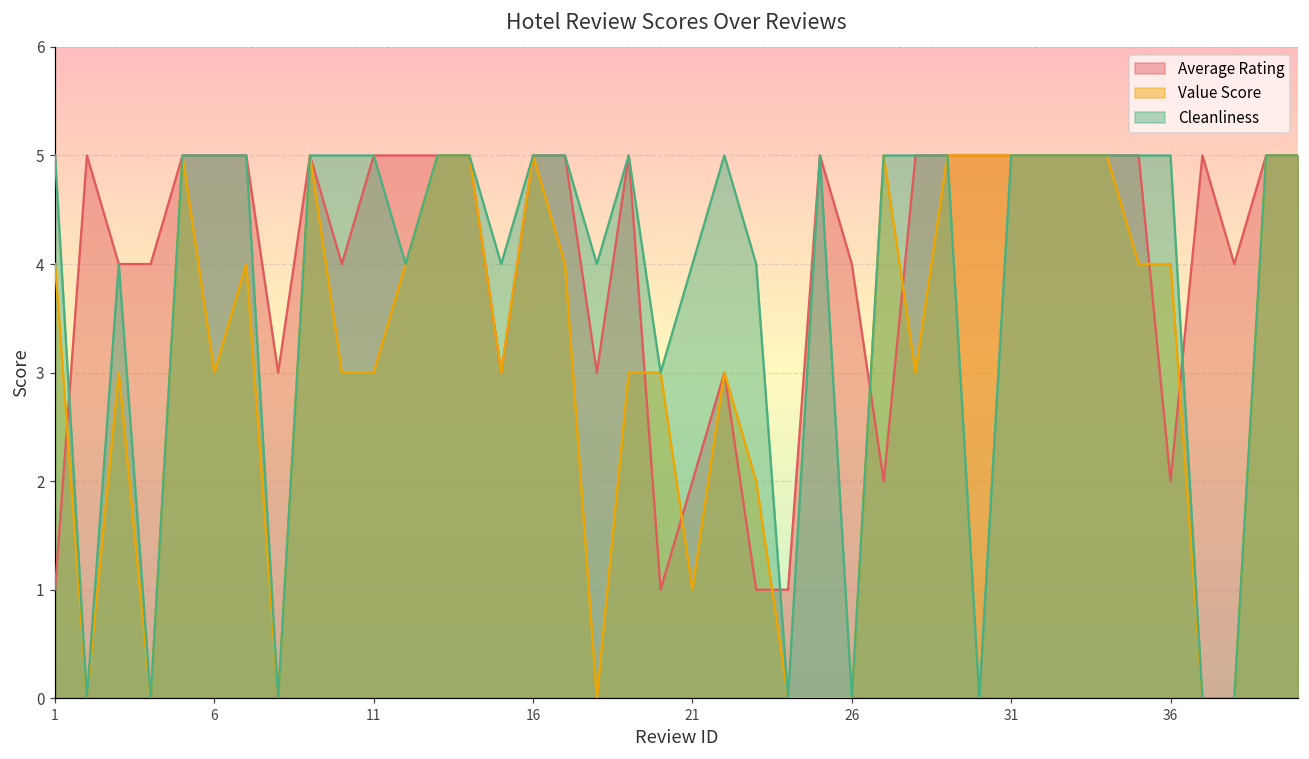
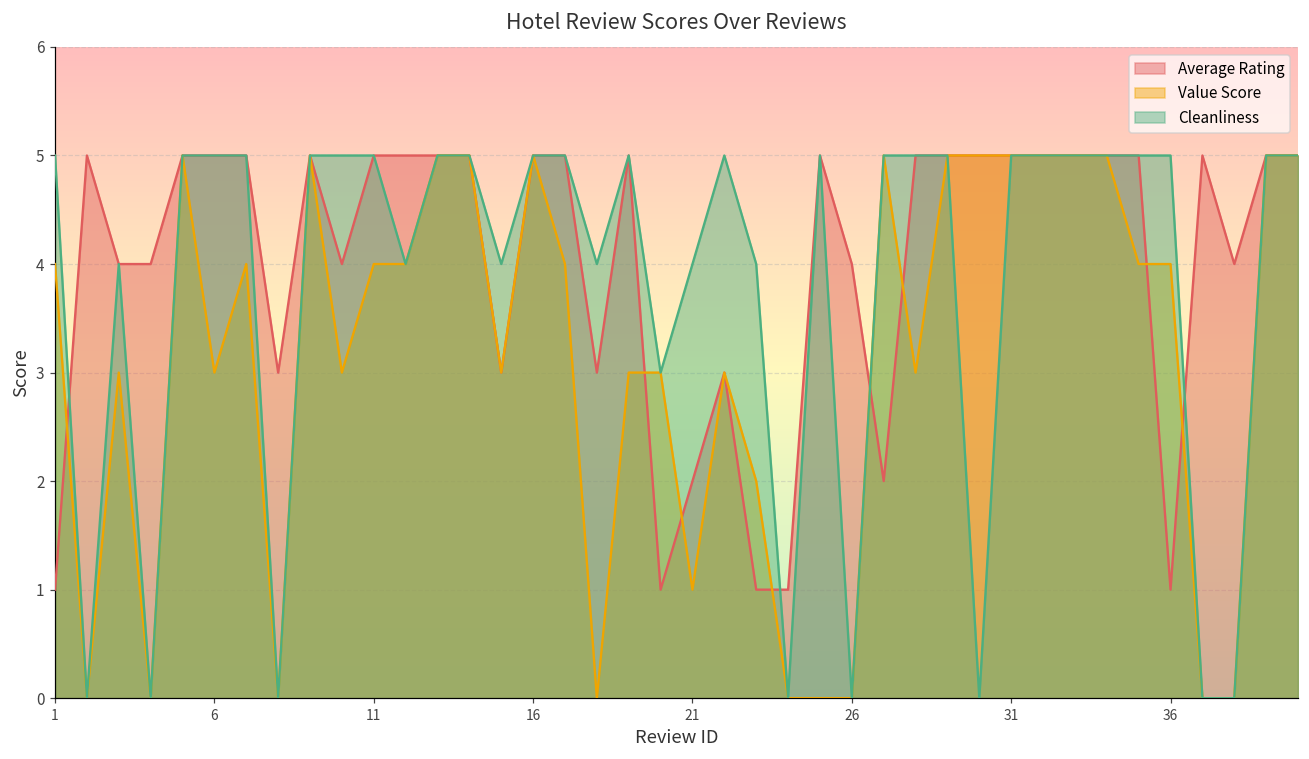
Value Score, 11: 3 -> 4
Average Rating, 36: 2 -> 1
